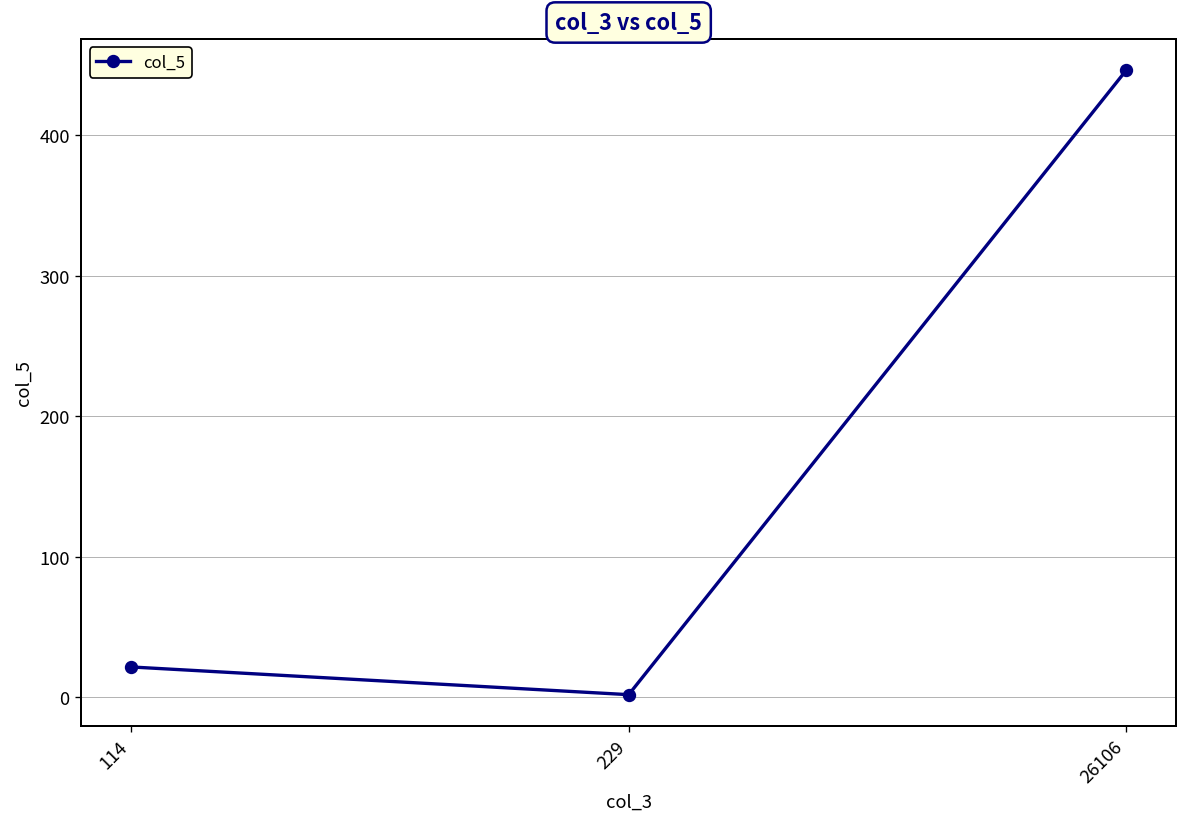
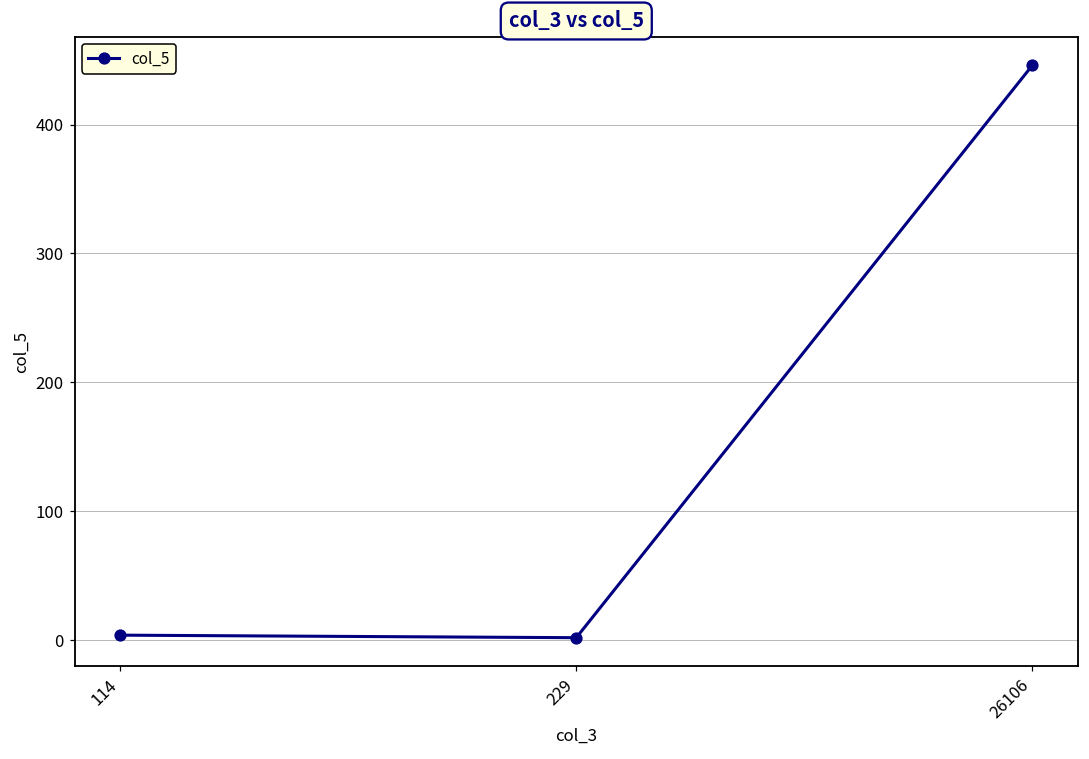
114: 22 -> 4
